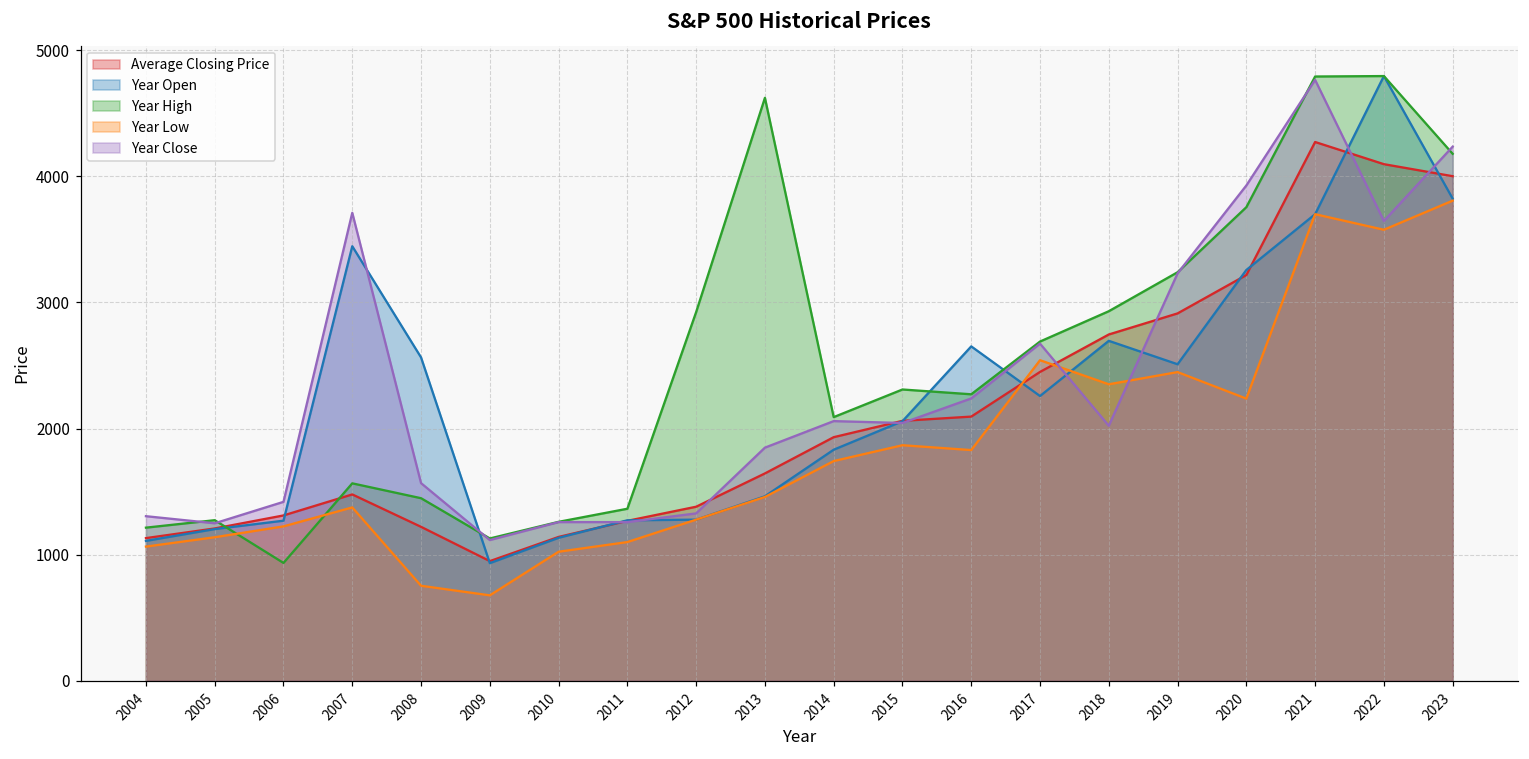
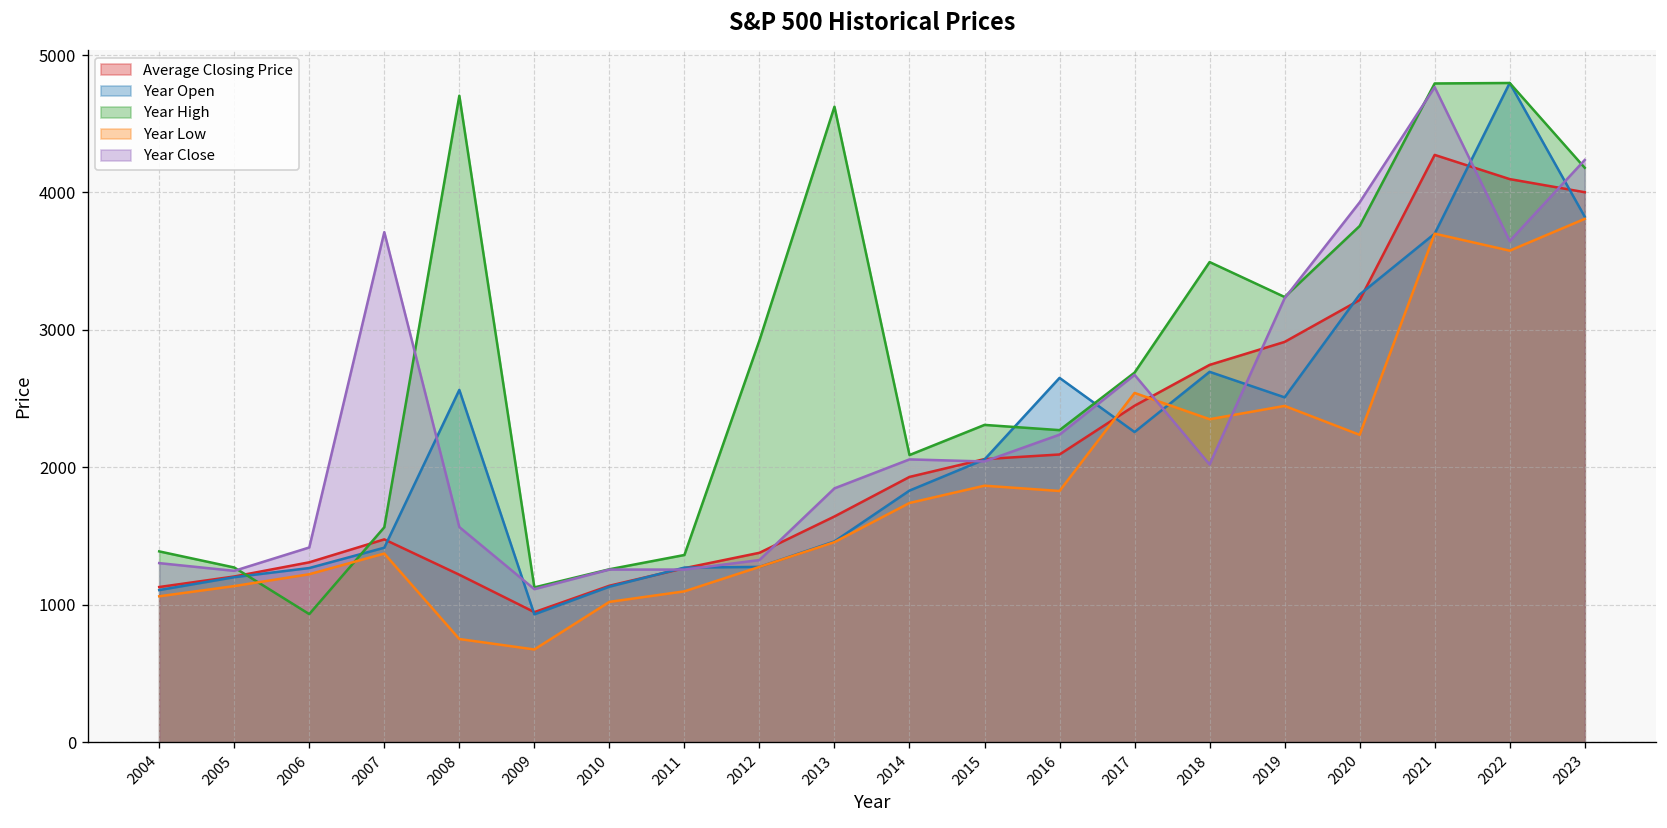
Year High, 2004: 1210 -> 1390
Year Open, 2007: 3450 -> 1420
Year High, 2008: 1450 -> 4700
Year High, 2018: 2930 -> 3490
